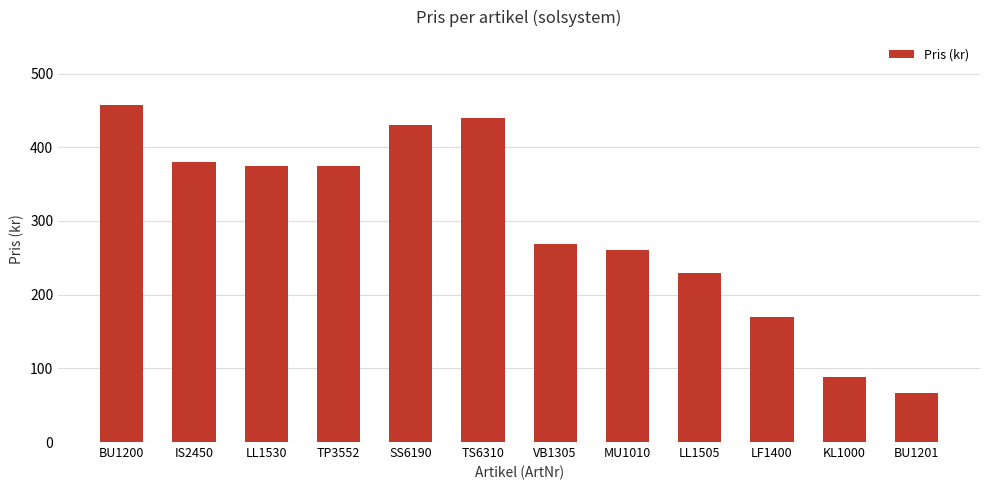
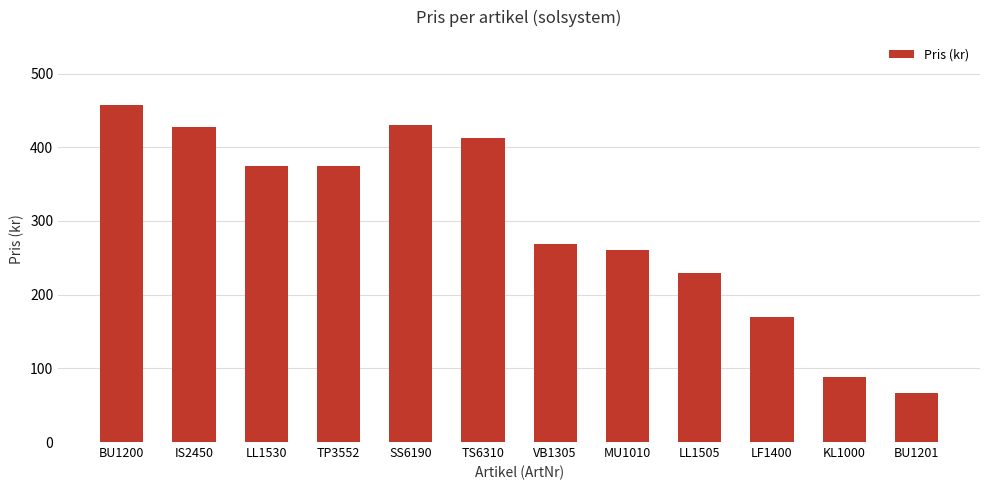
IS2450: 380 -> 430
TS6310: 440 -> 410
